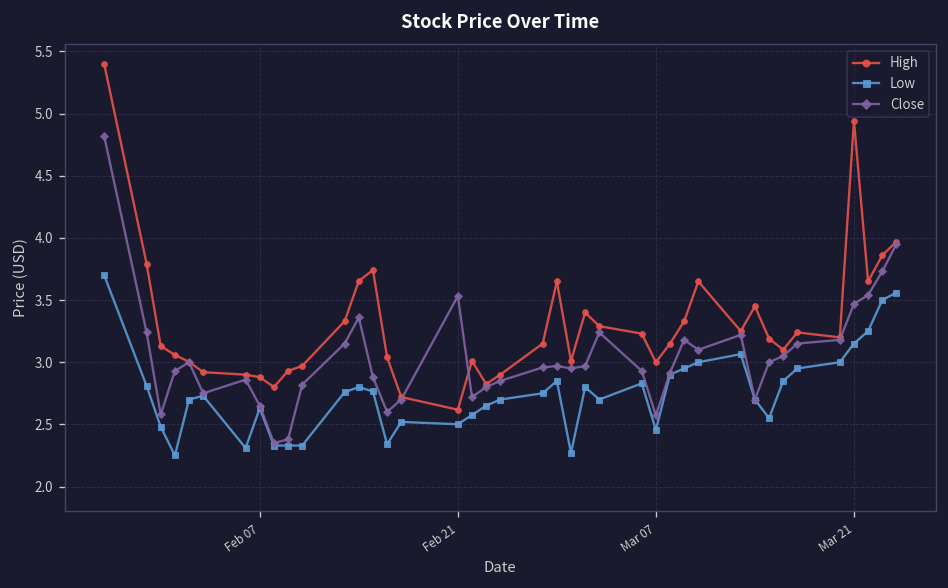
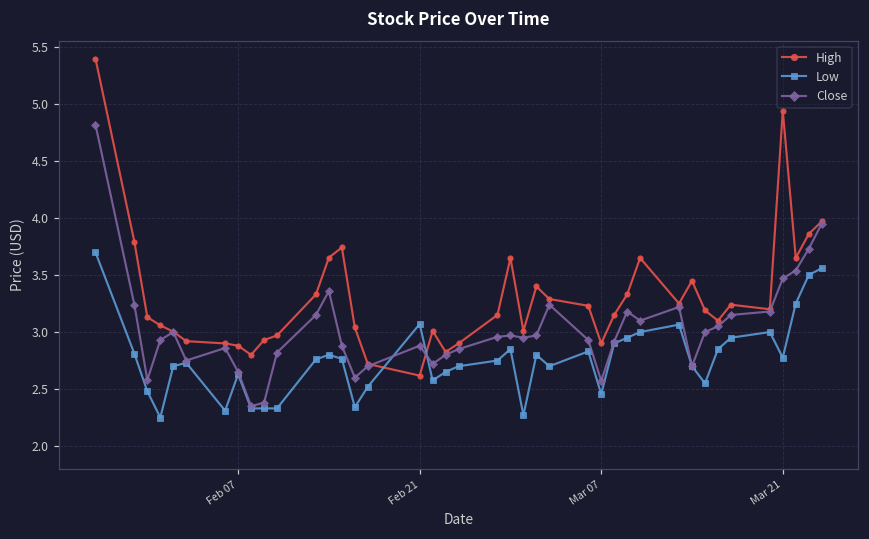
Low, Feb 21: 2.50 -> 3.07
Close, Feb 21: 3.53 -> 2.88
High, Mar 07: 3.0 -> 2.9
Low, Mar 21: 3.15 -> 2.78
